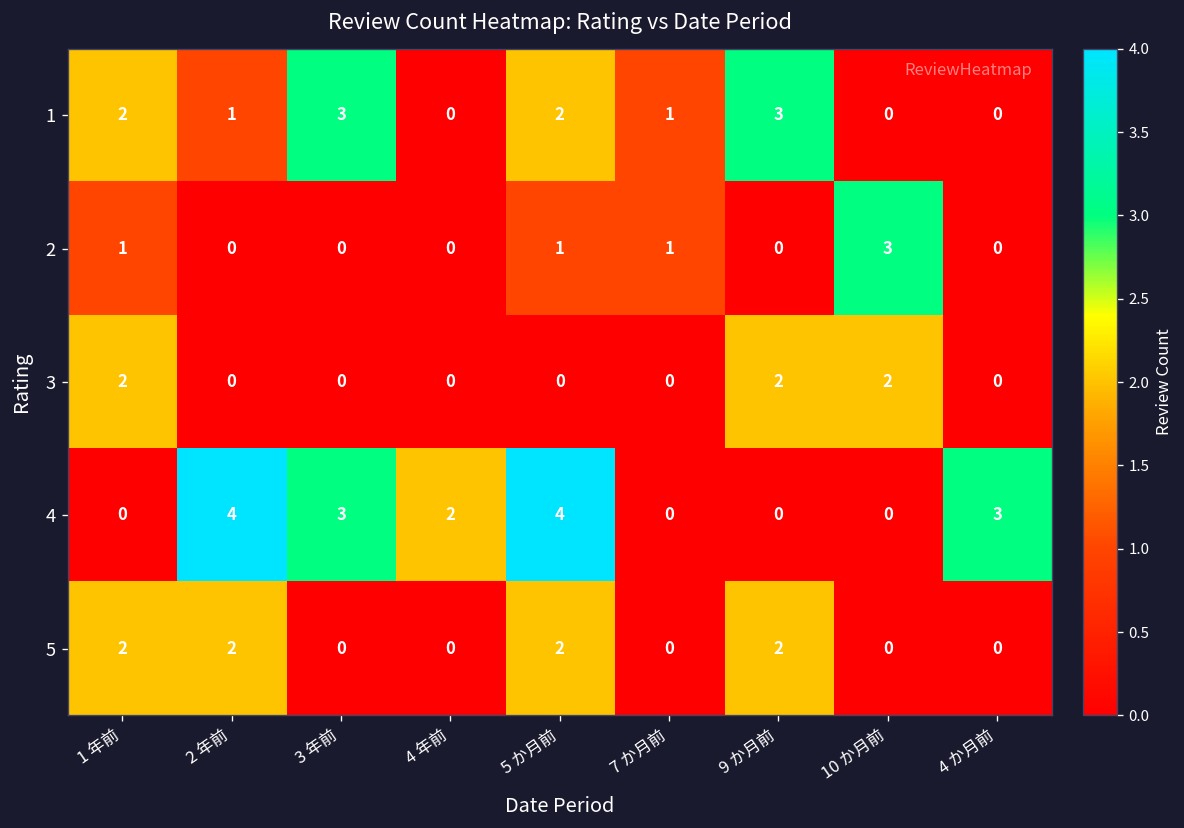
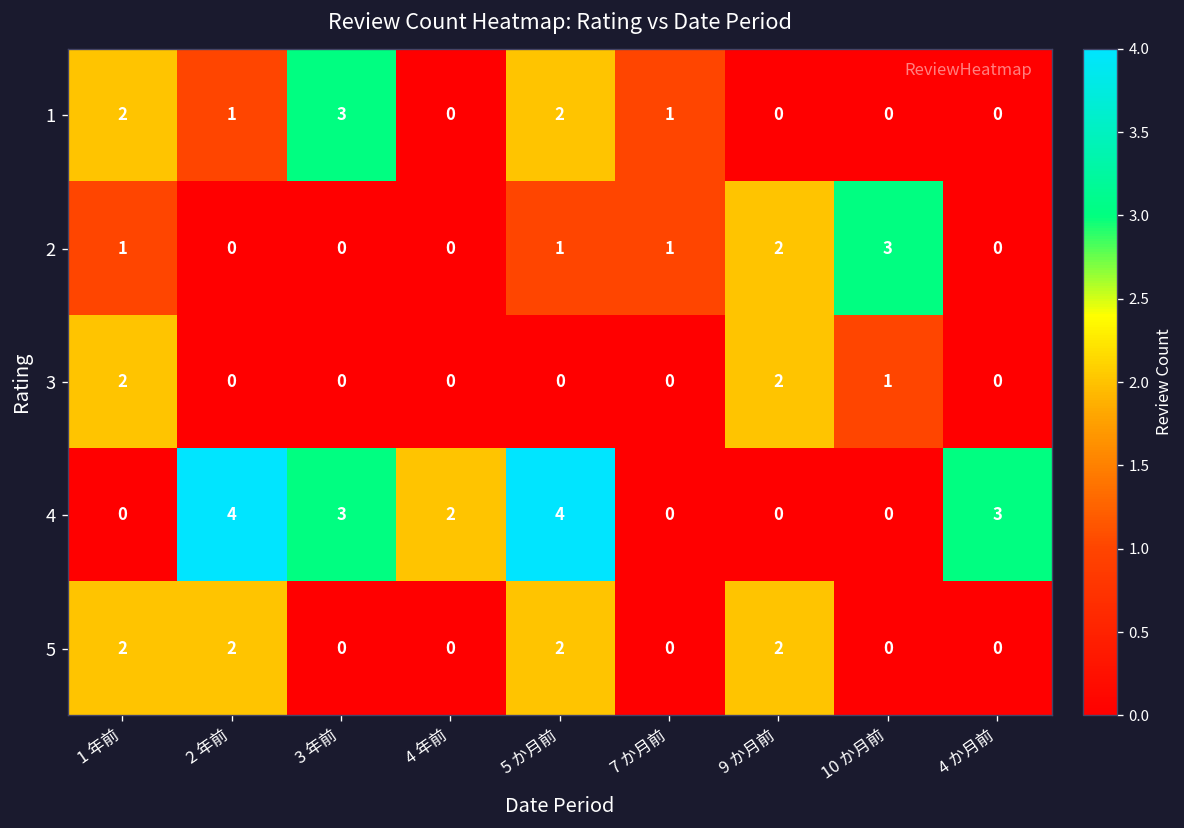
1, 9 か月前: 3 -> 0
2, 9 か月前: 0 -> 2
3, 10 か月前: 2 -> 1
